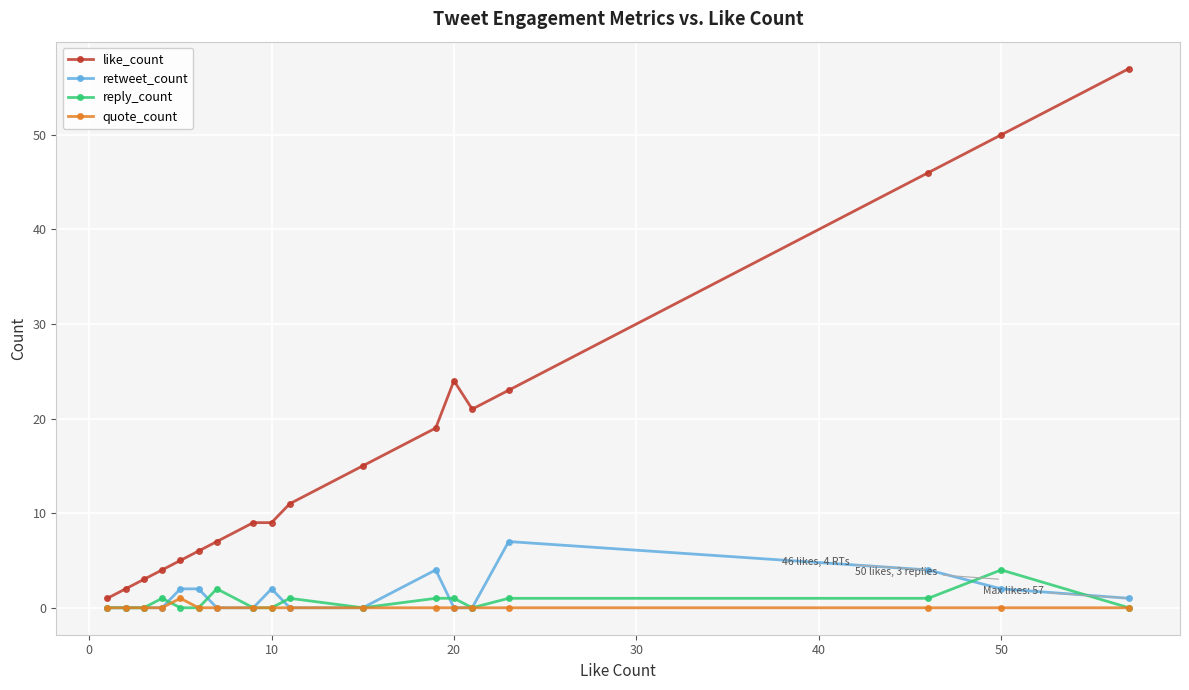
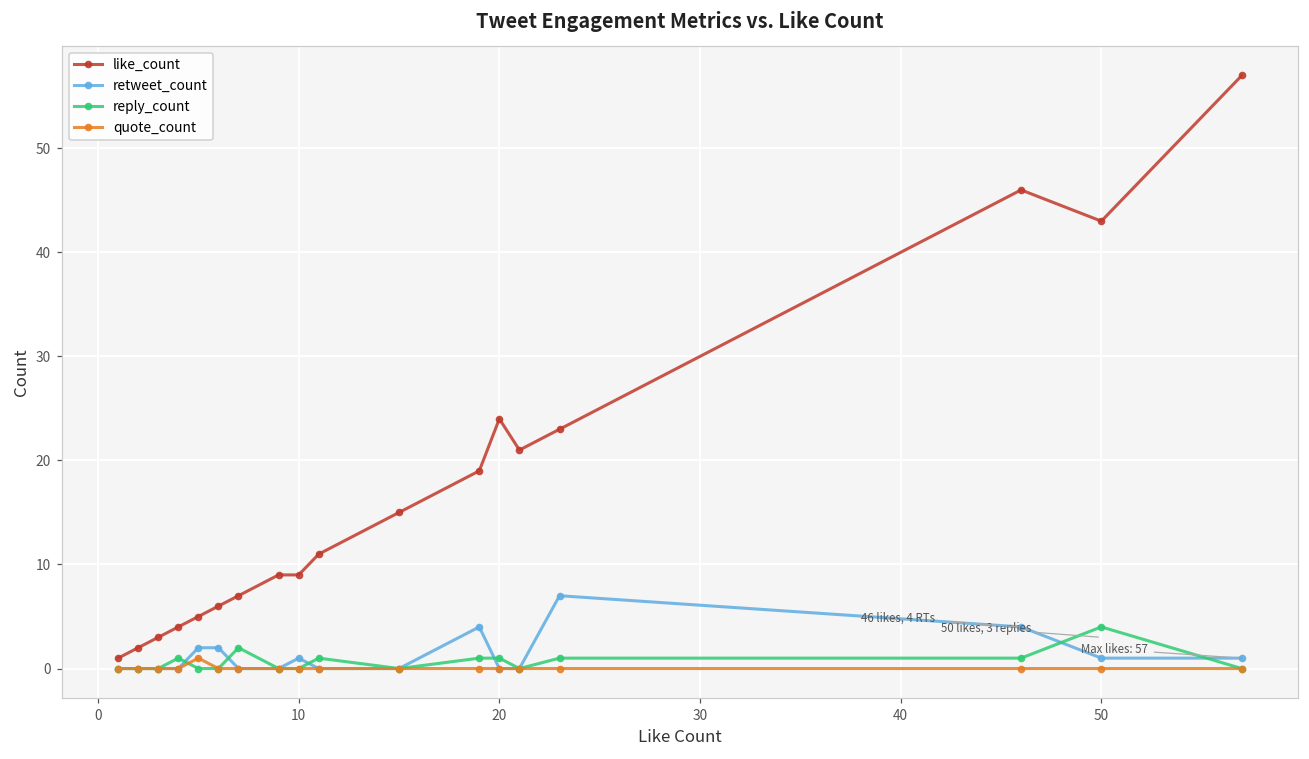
retweet_count, 10: 2 -> 1
like_count, 50: 50 -> 43
retweet_count, 50: 2 -> 1
